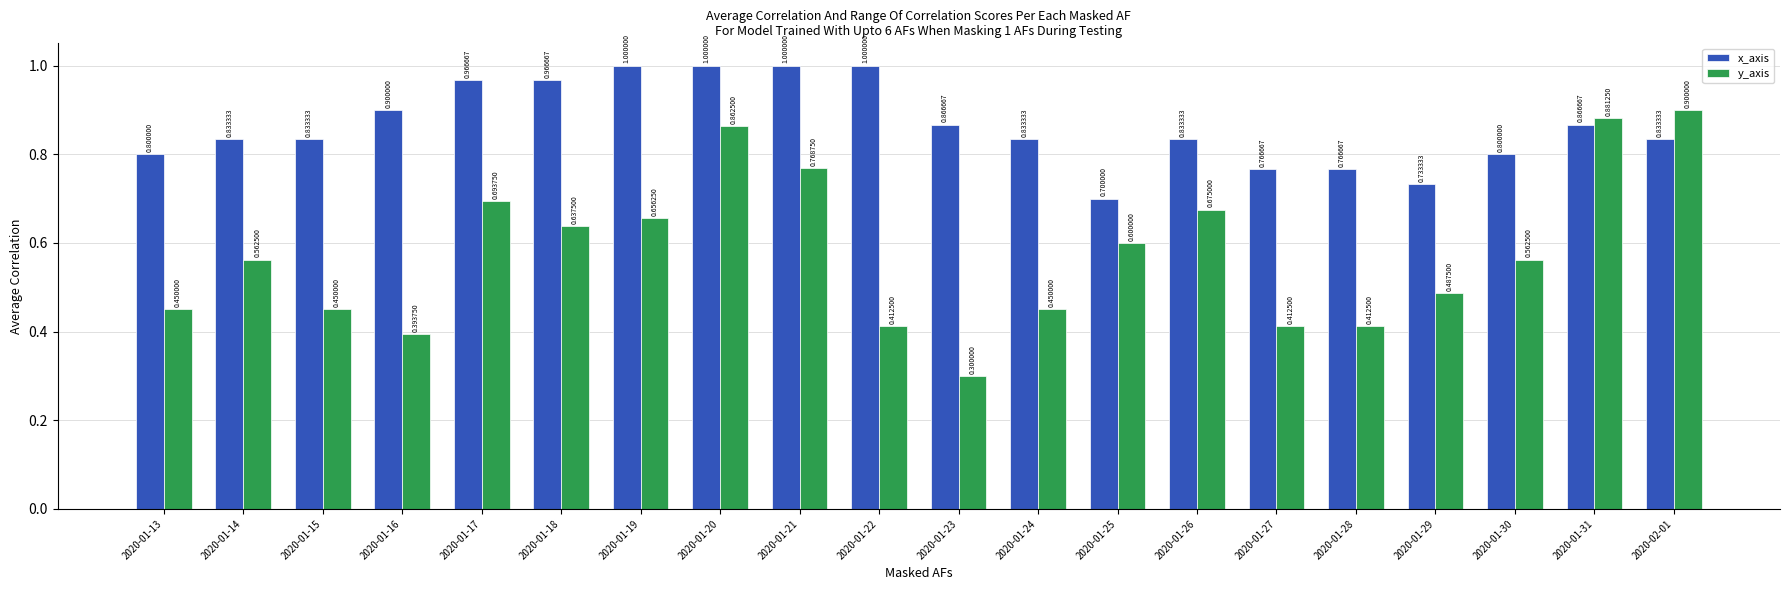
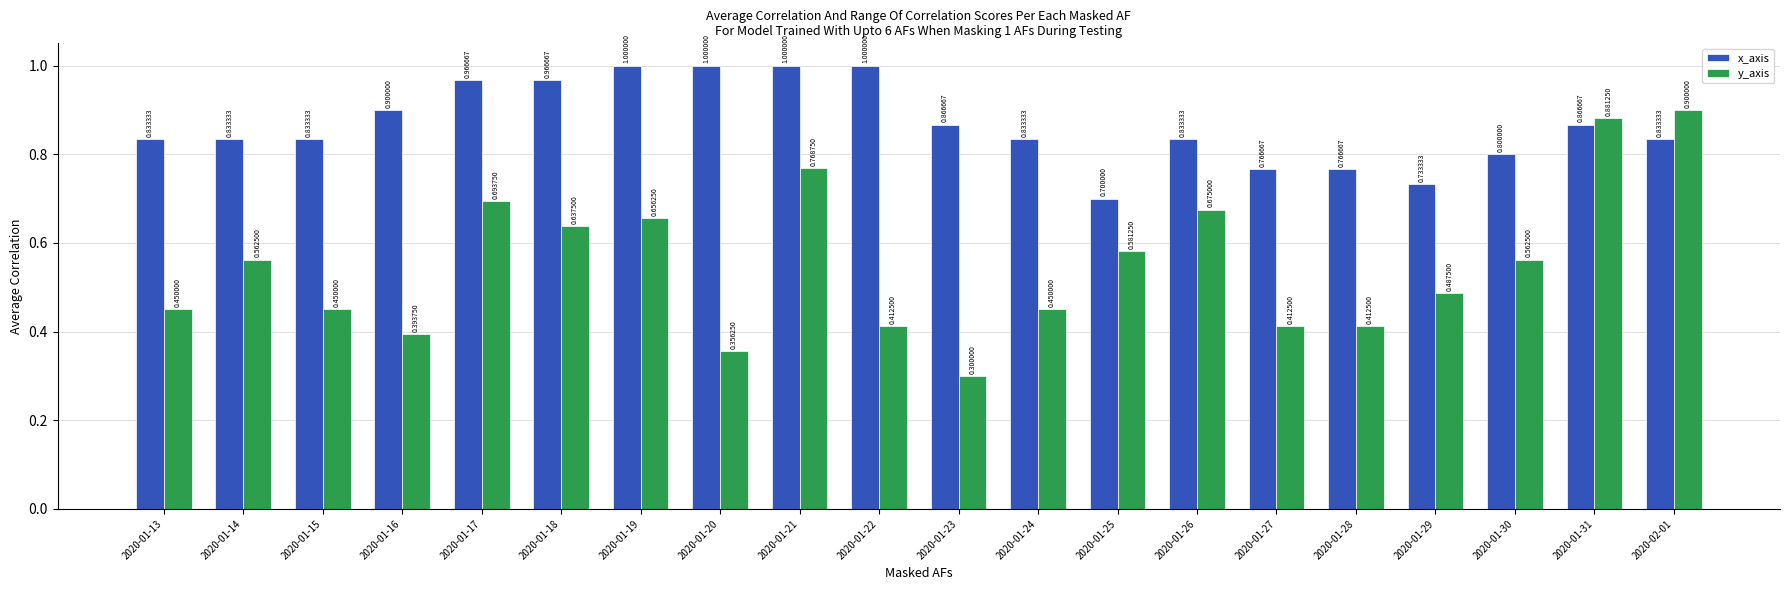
x_axis, 2020-01-13: 0.800000 -> 0.833333
y_axis, 2020-01-20: 0.862500 -> 0.356250
y_axis, 2020-01-25: 0.600000 -> 0.581250
